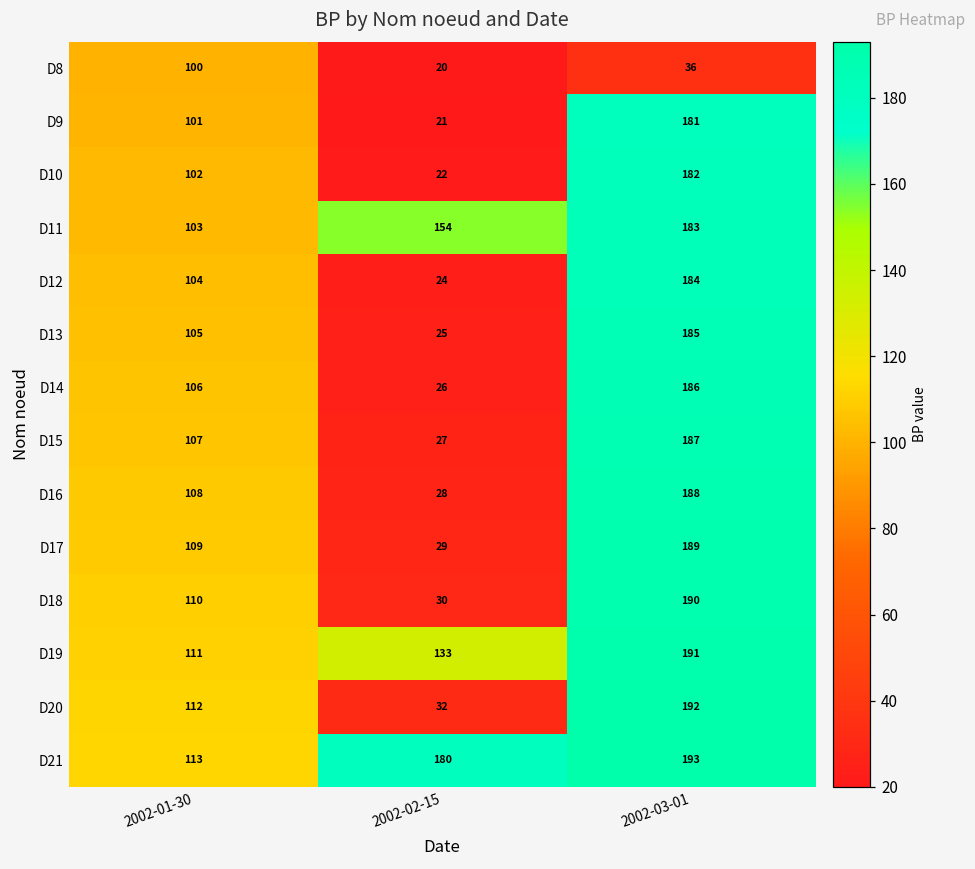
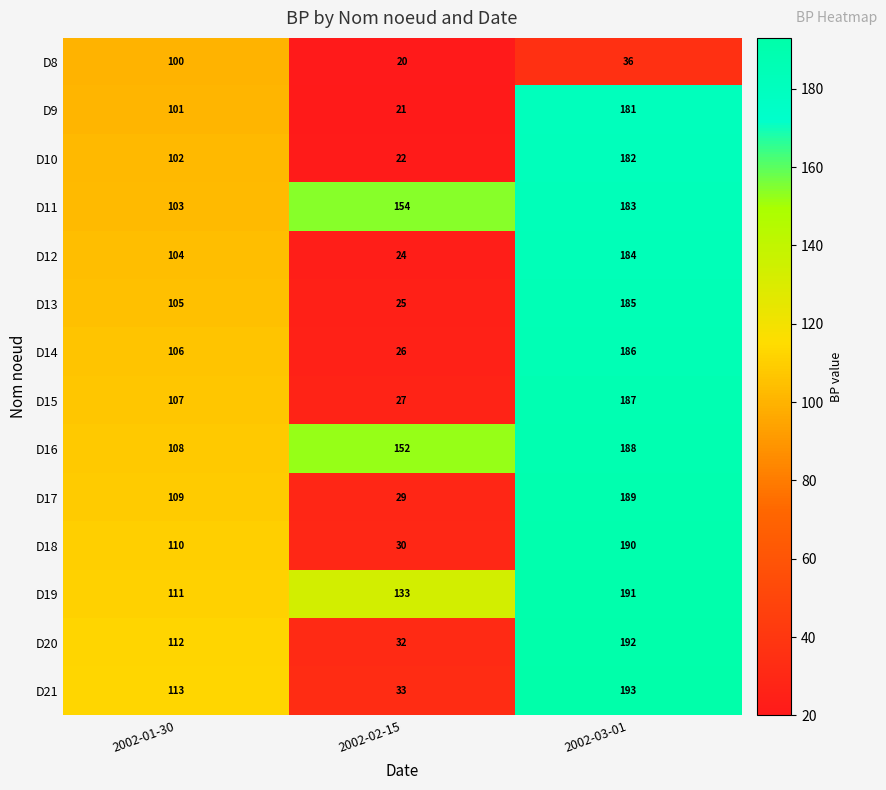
D16, 2002-02-15: 28 -> 152
D21, 2002-02-15: 180 -> 33
